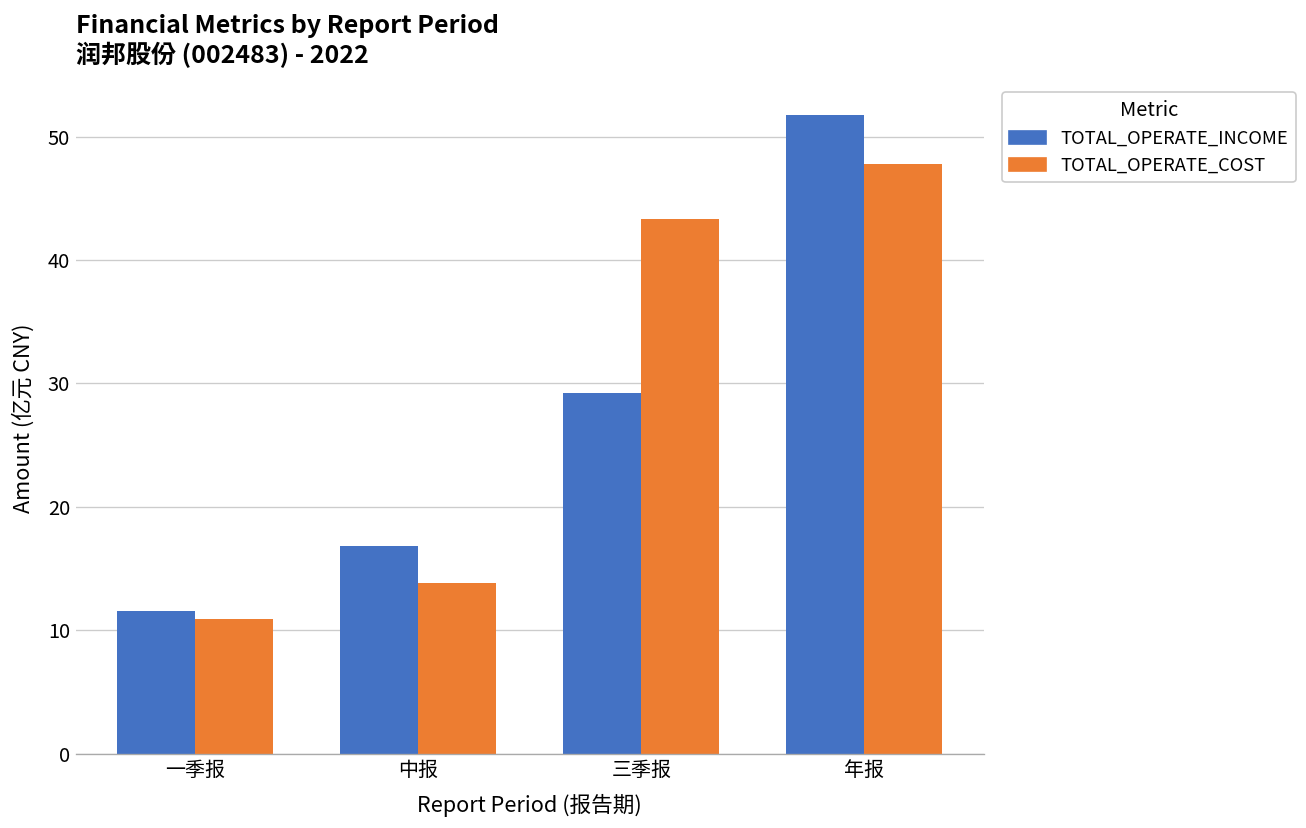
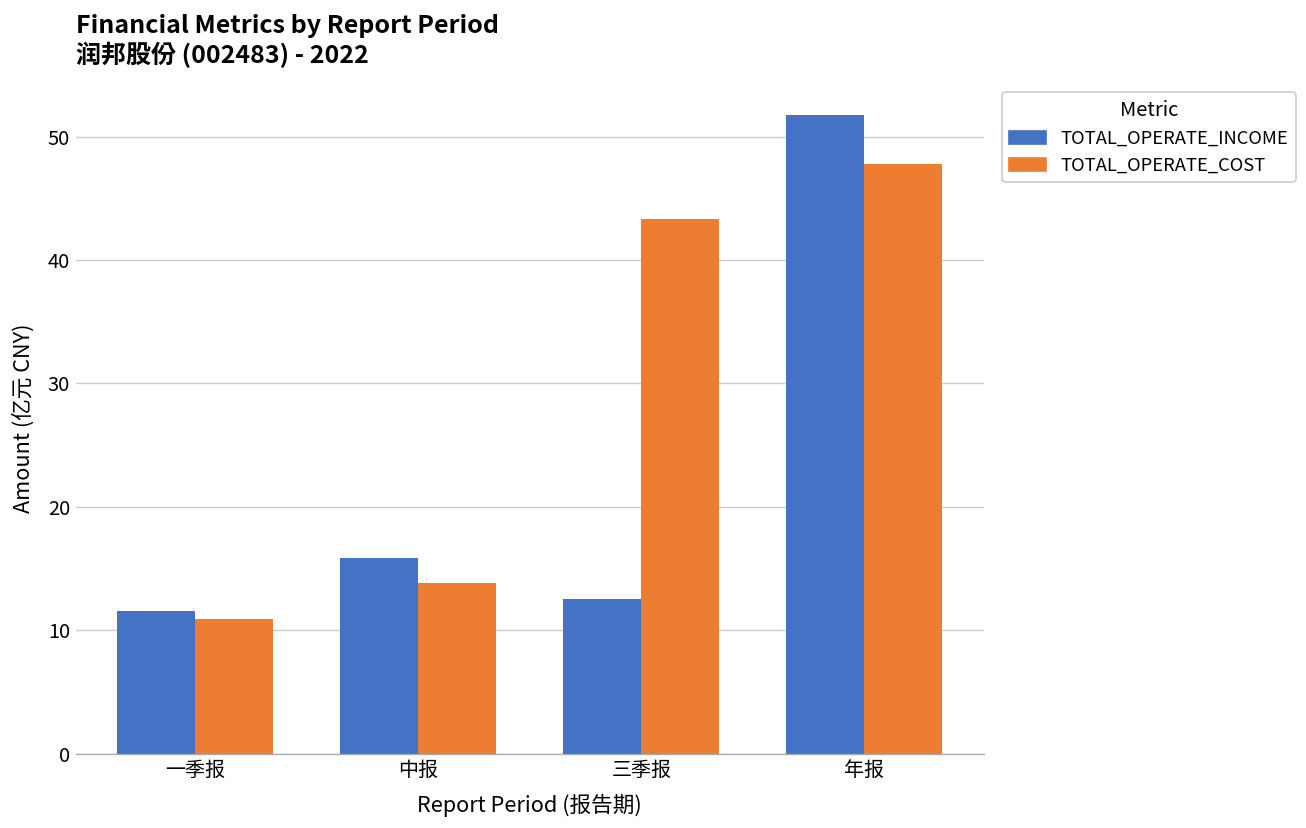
TOTAL_OPERATE_INCOME, 中报: 16.8 -> 15.8
TOTAL_OPERATE_INCOME, 三季报: 29.2 -> 12.5
